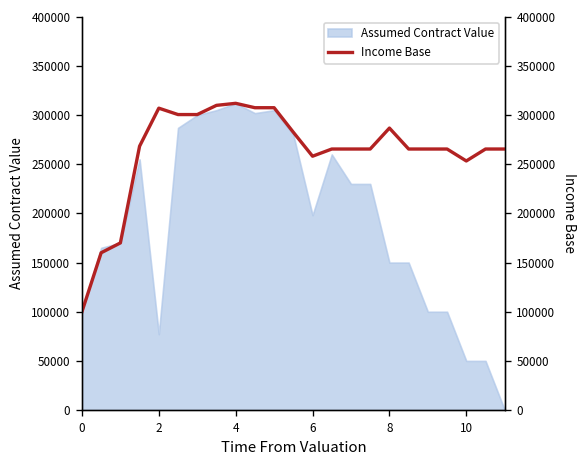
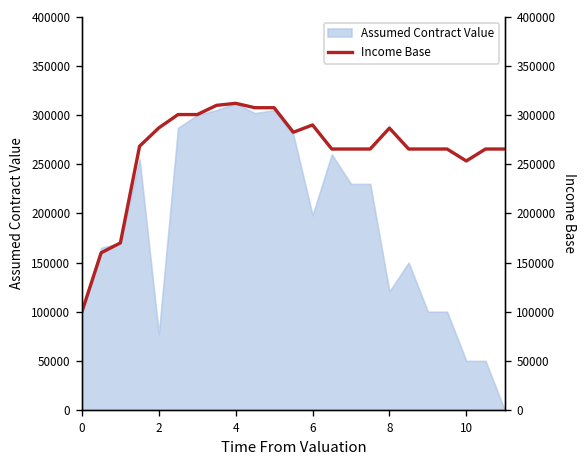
Assumed Contract Value, 8: 150000 -> 120000
Income Base, 2: 310000 -> 290000
Income Base, 6: 260000 -> 290000
